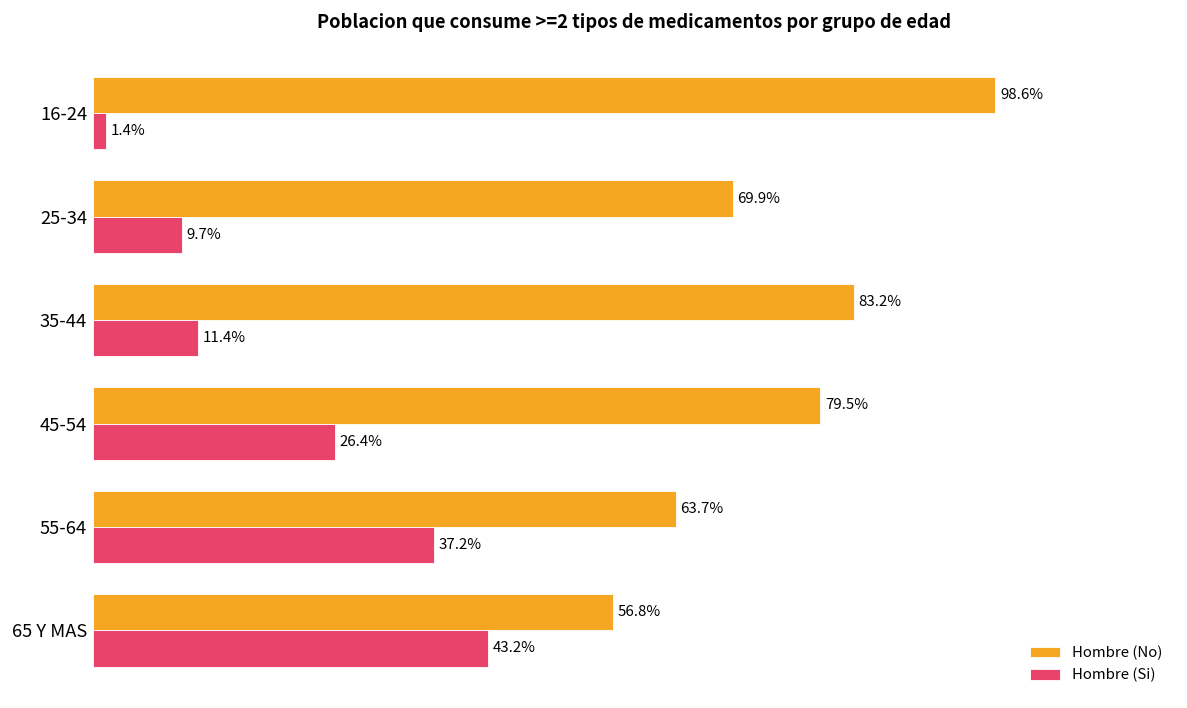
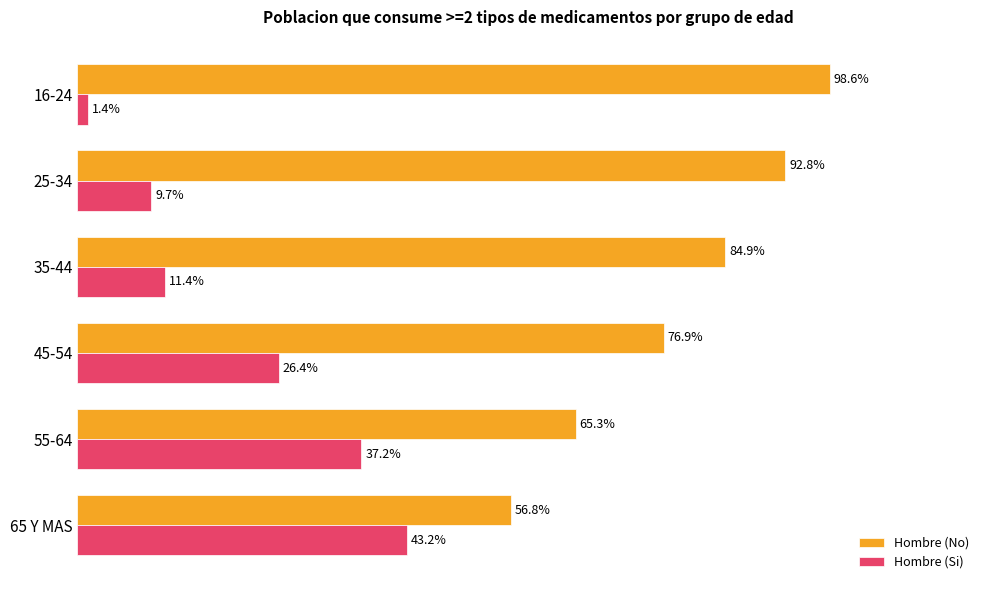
Hombre (No), 25-34: 69.9% -> 92.8%
Hombre (No), 35-44: 83.2% -> 84.9%
Hombre (No), 45-54: 79.5% -> 76.9%
Hombre (No), 55-64: 63.7% -> 65.3%
